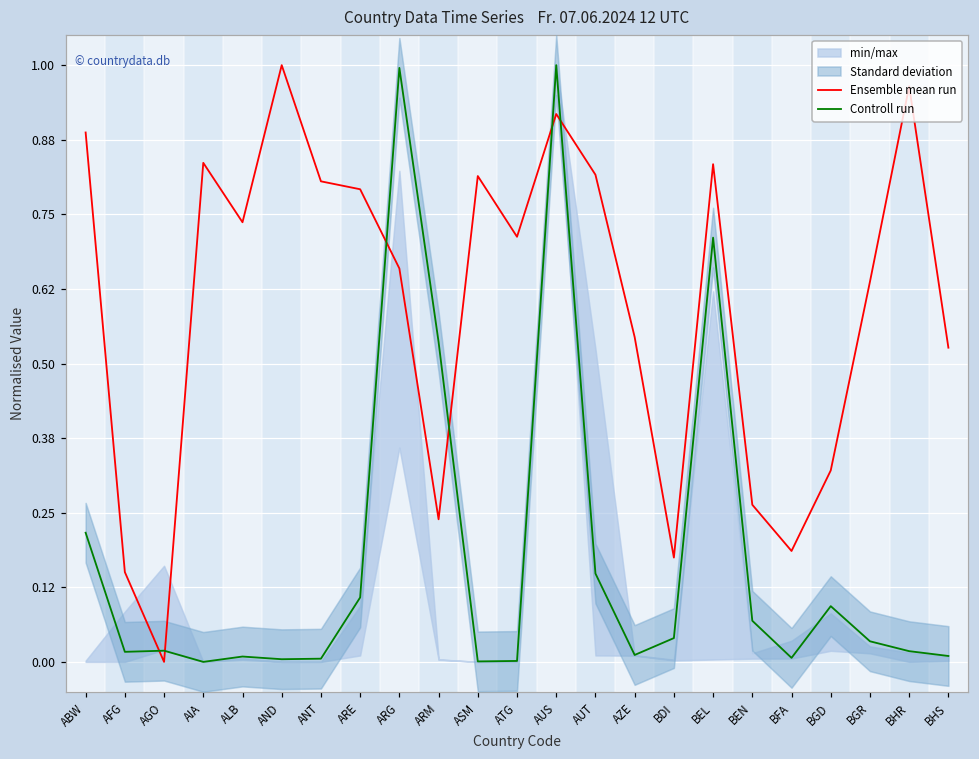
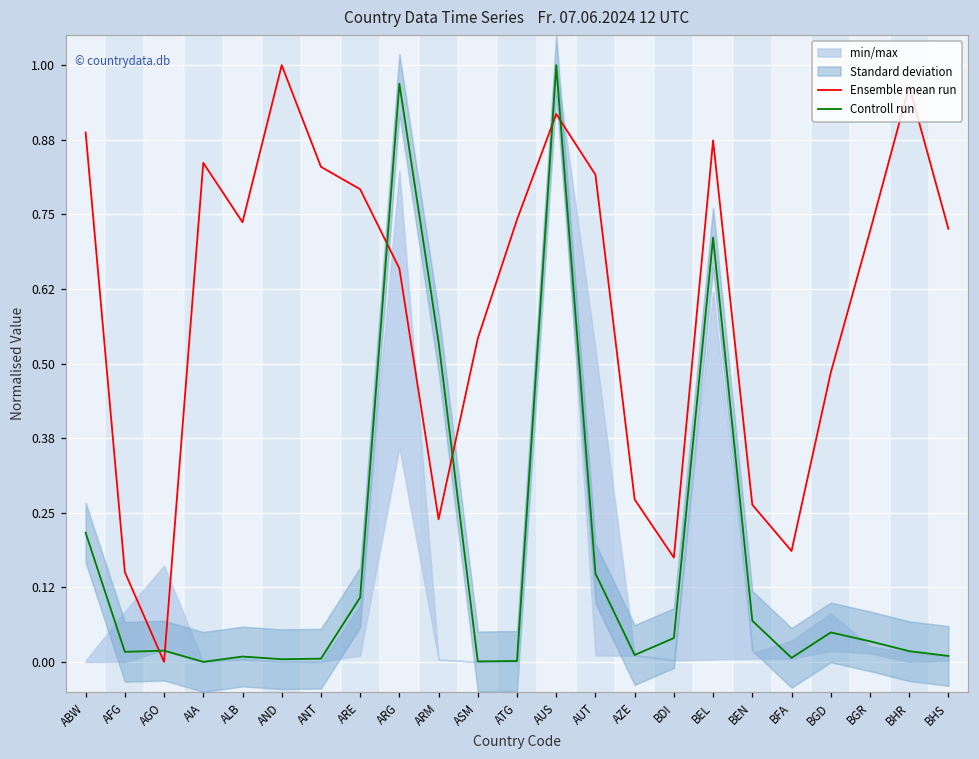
Ensemble mean run, ANT: 0.81 -> 0.83
Controll run, ARG: 1.00 -> 0.97
Ensemble mean run, ASM: 0.81 -> 0.54
Ensemble mean run, ATG: 0.71 -> 0.74
Ensemble mean run, AZE: 0.54 -> 0.27
Ensemble mean run, BEL: 0.83 -> 0.87
Ensemble mean run, BGD: 0.32 -> 0.48
Controll run, BGD: 0.09 -> 0.05
Ensemble mean run, BGR: 0.64 -> 0.72
Ensemble mean run, BHS: 0.53 -> 0.73
